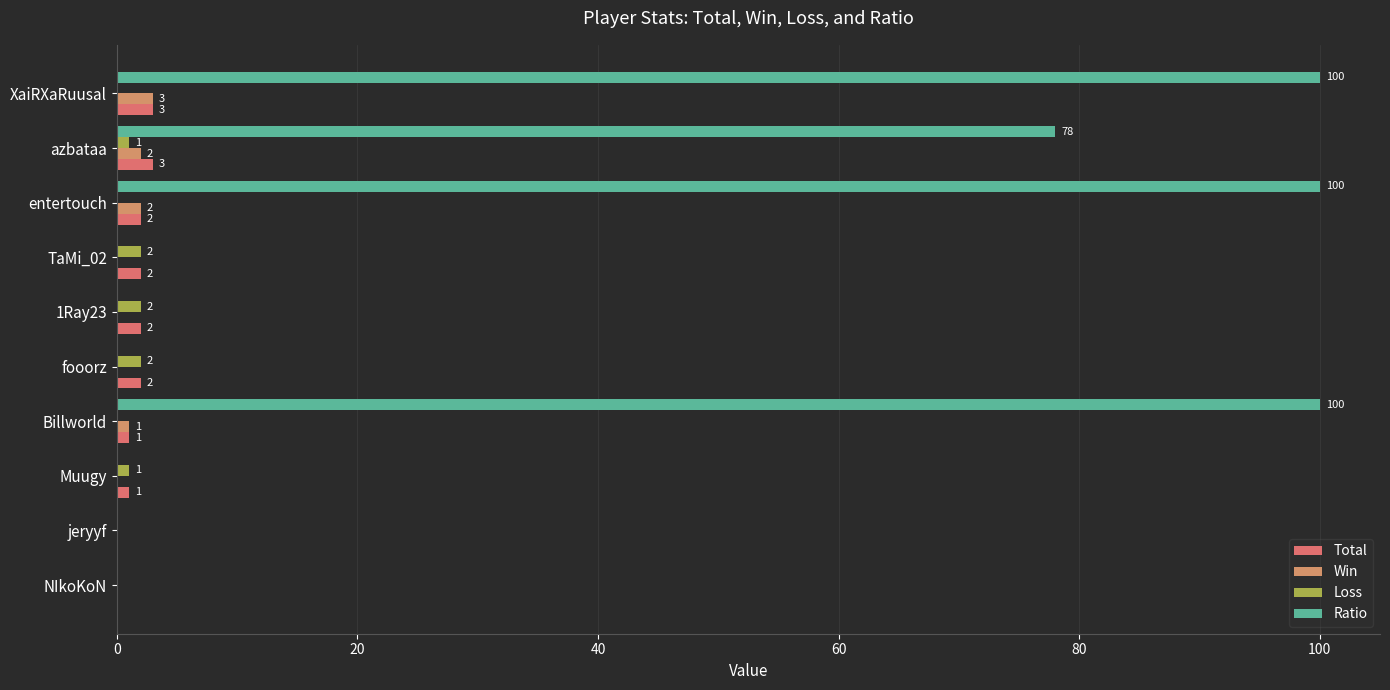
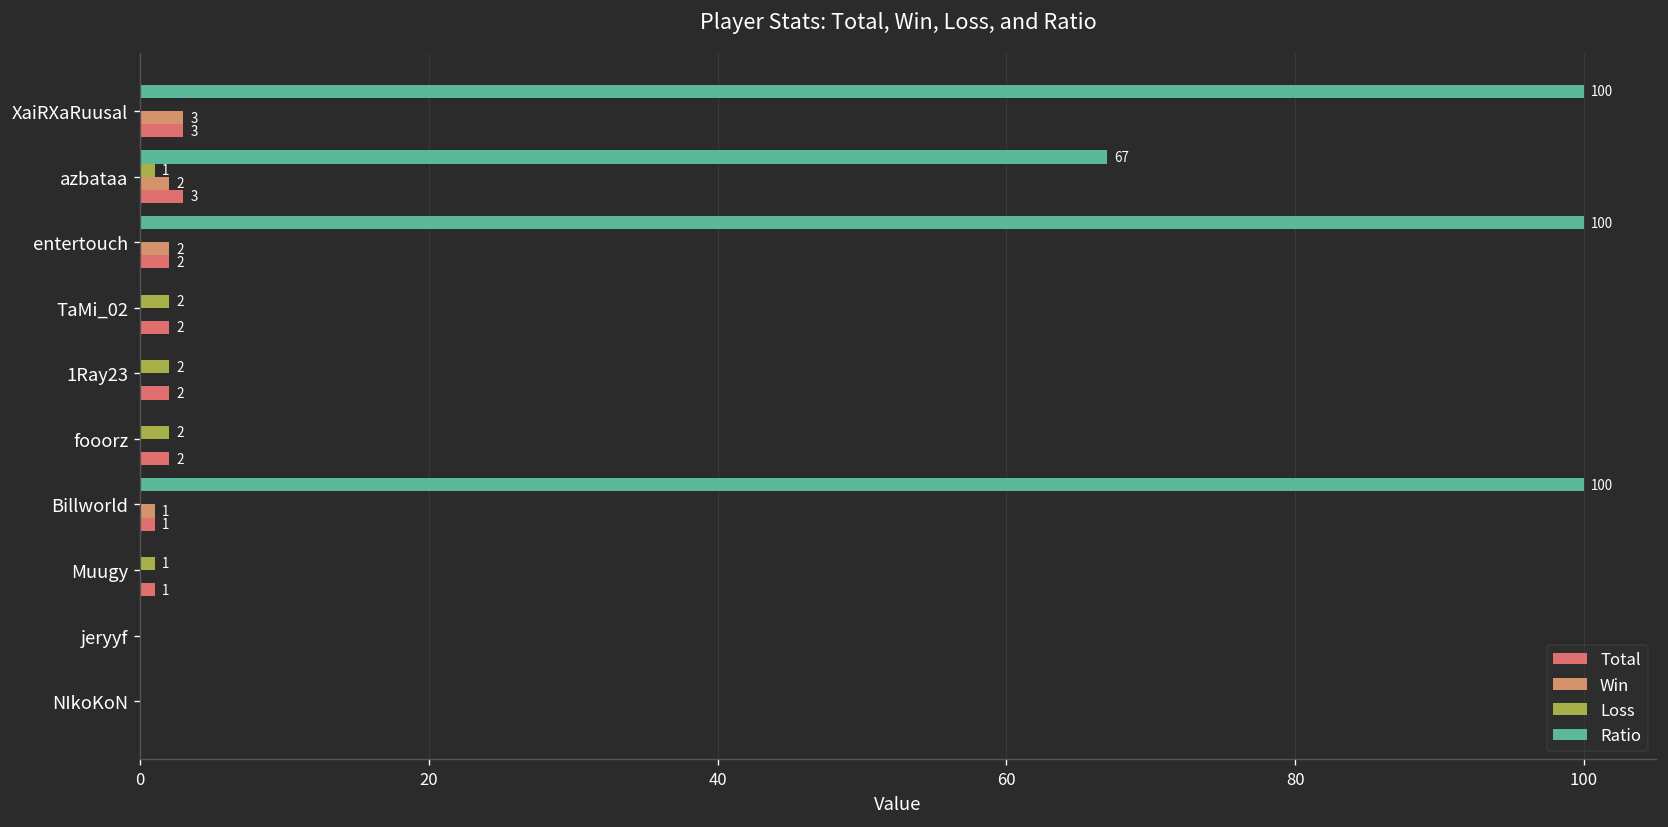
Ratio, azbataa: 78 -> 67
